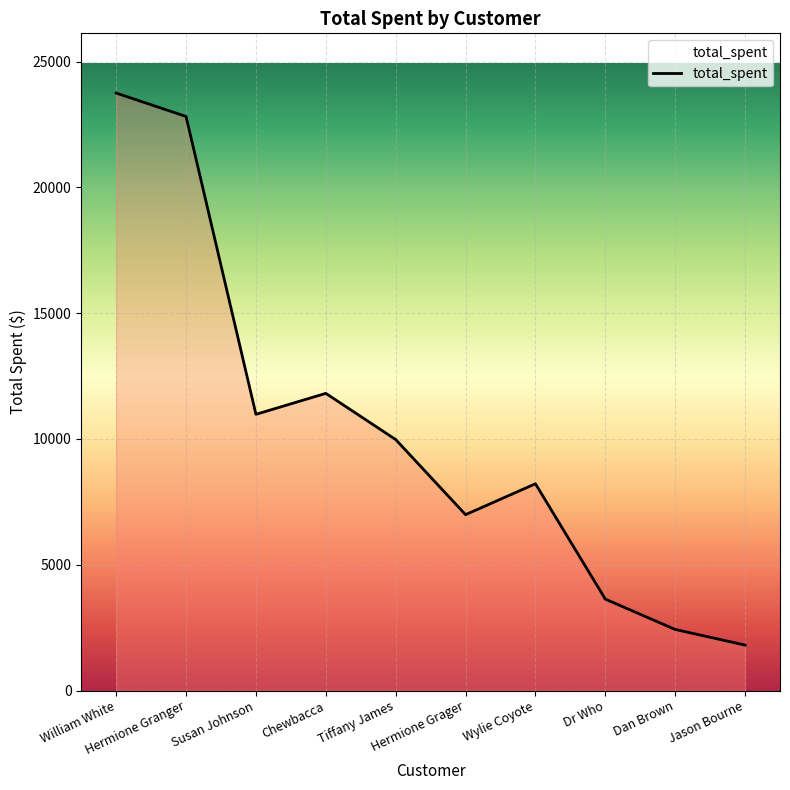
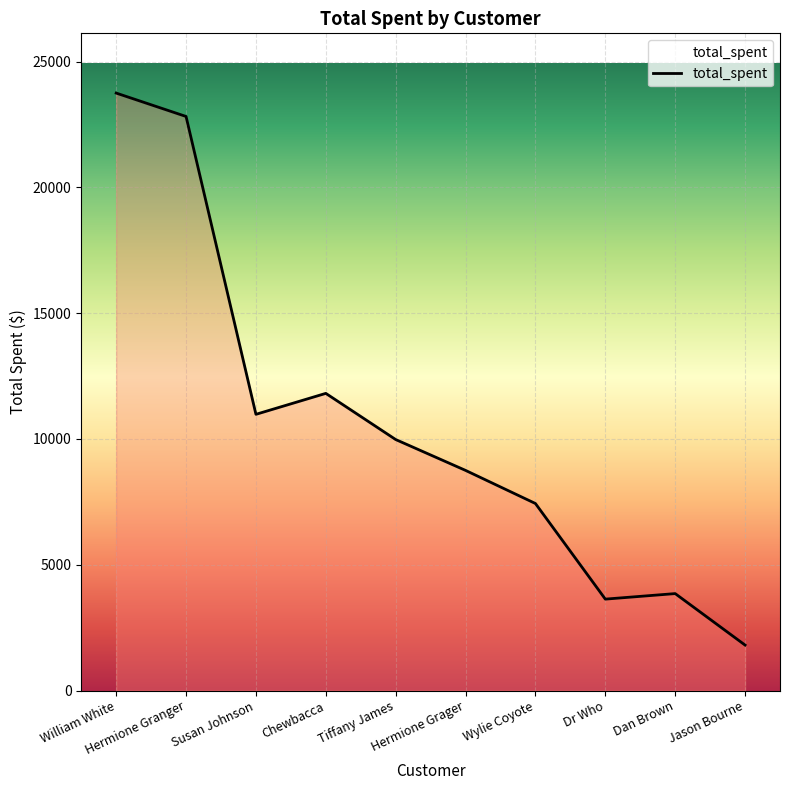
Hermione Grager: 7000 -> 8800
Wylie Coyote: 8200 -> 7400
Dan Brown: 2400 -> 3900
